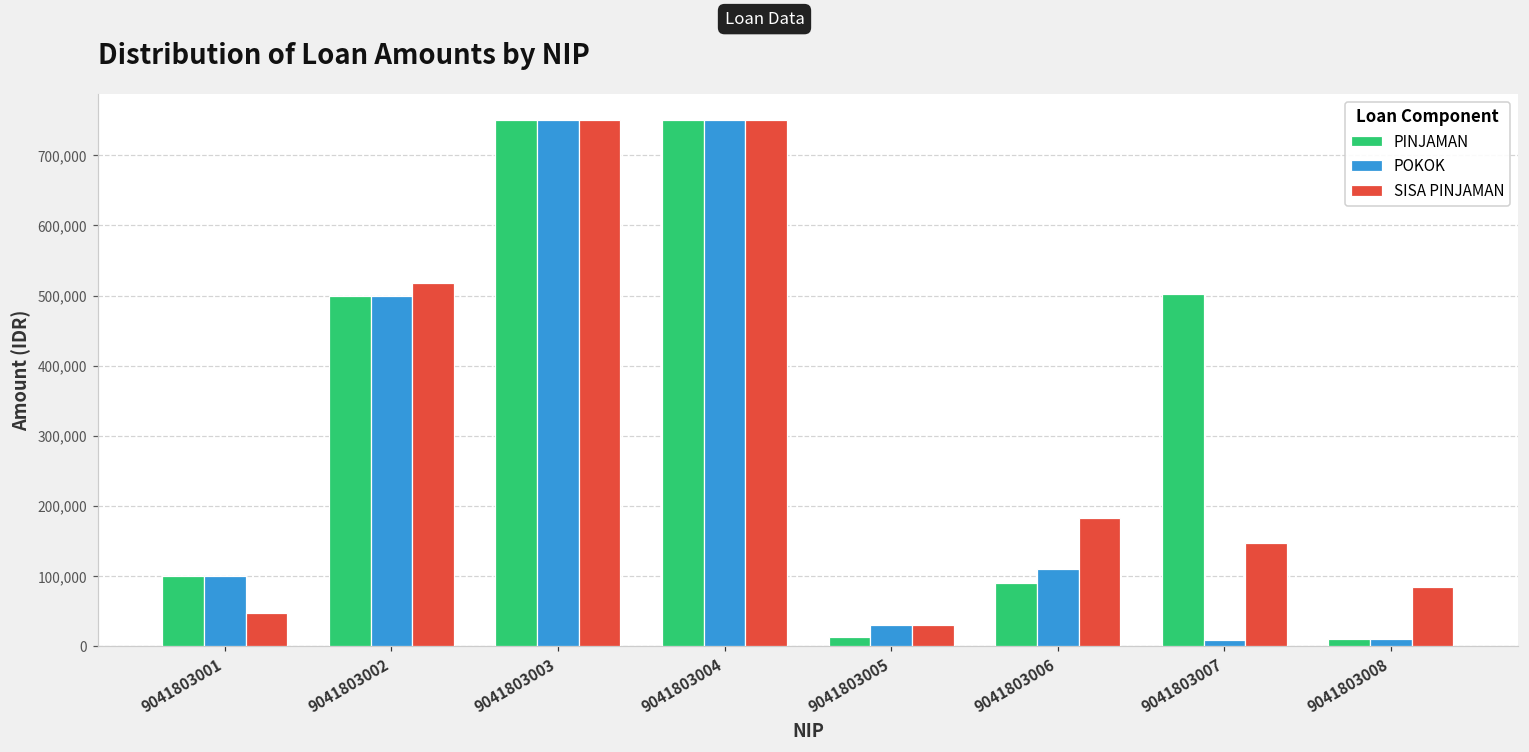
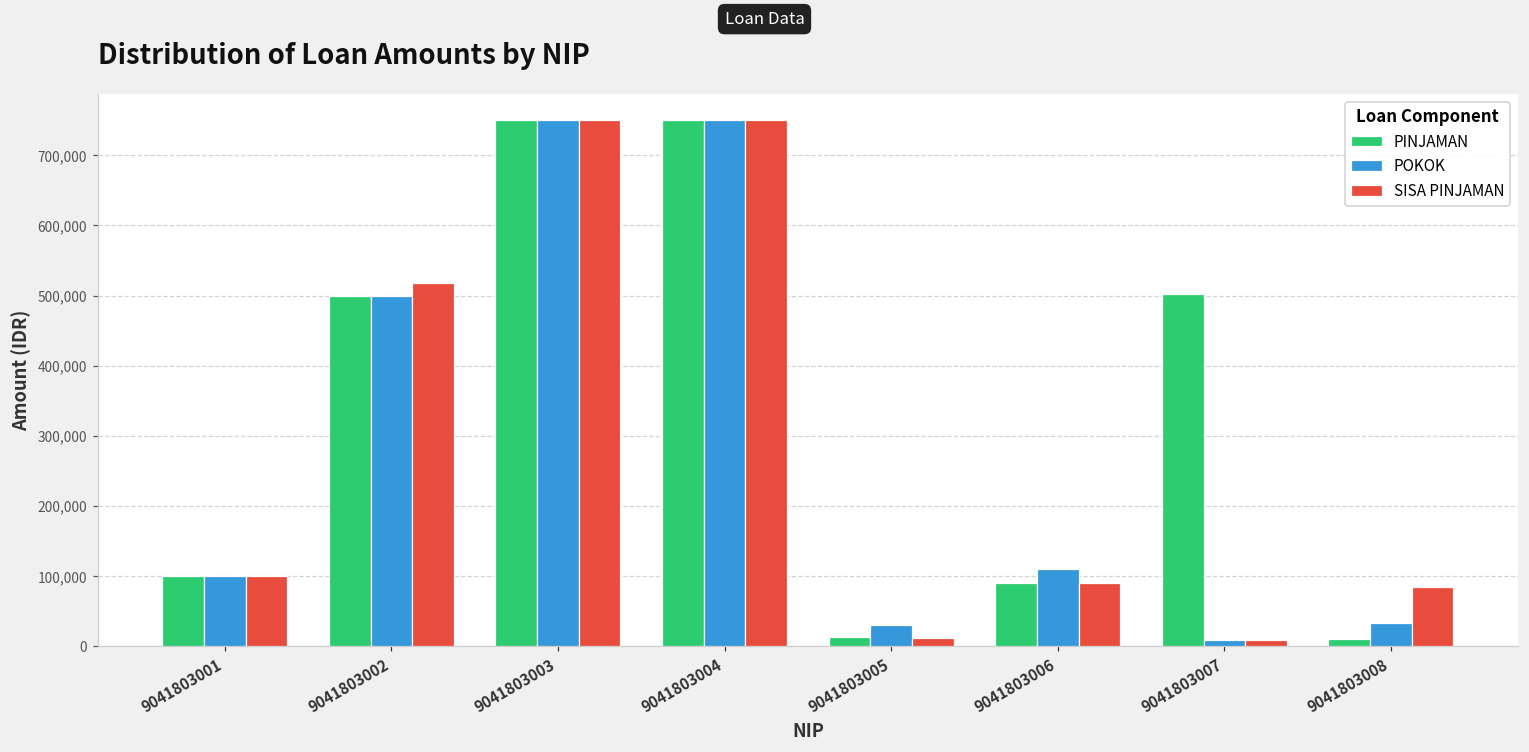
SISA PINJAMAN, 9041803001: 50,000 -> 100,000
SISA PINJAMAN, 9041803005: 30,000 -> 10,000
SISA PINJAMAN, 9041803006: 180,000 -> 90,000
SISA PINJAMAN, 9041803007: 150,000 -> 10,000
POKOK, 9041803008: 10,000 -> 30,000
